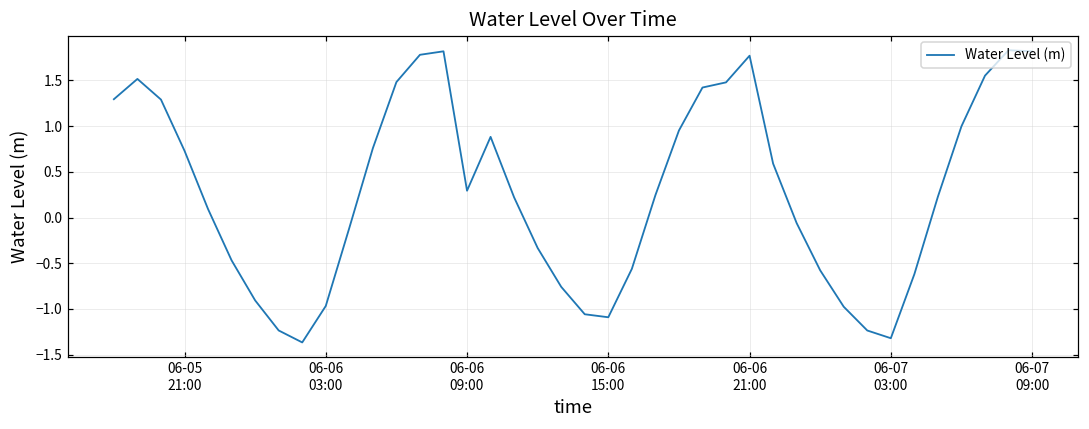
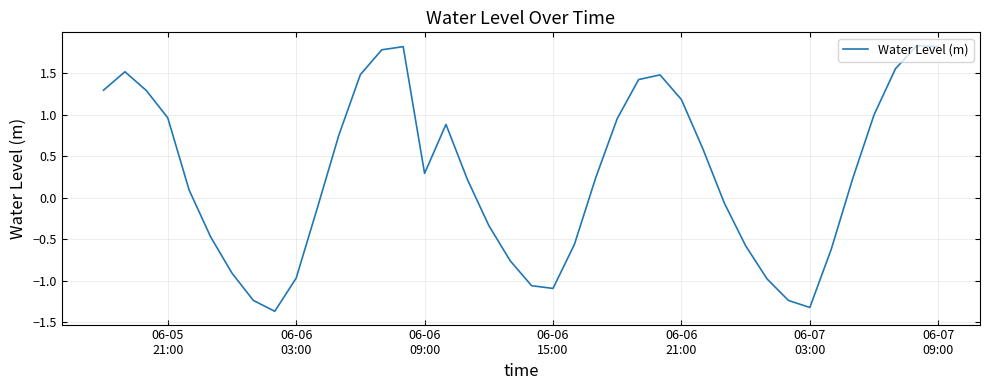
06-05 21:00: 0.7 -> 1.0
06-06 21:00: 1.8 -> 1.2
